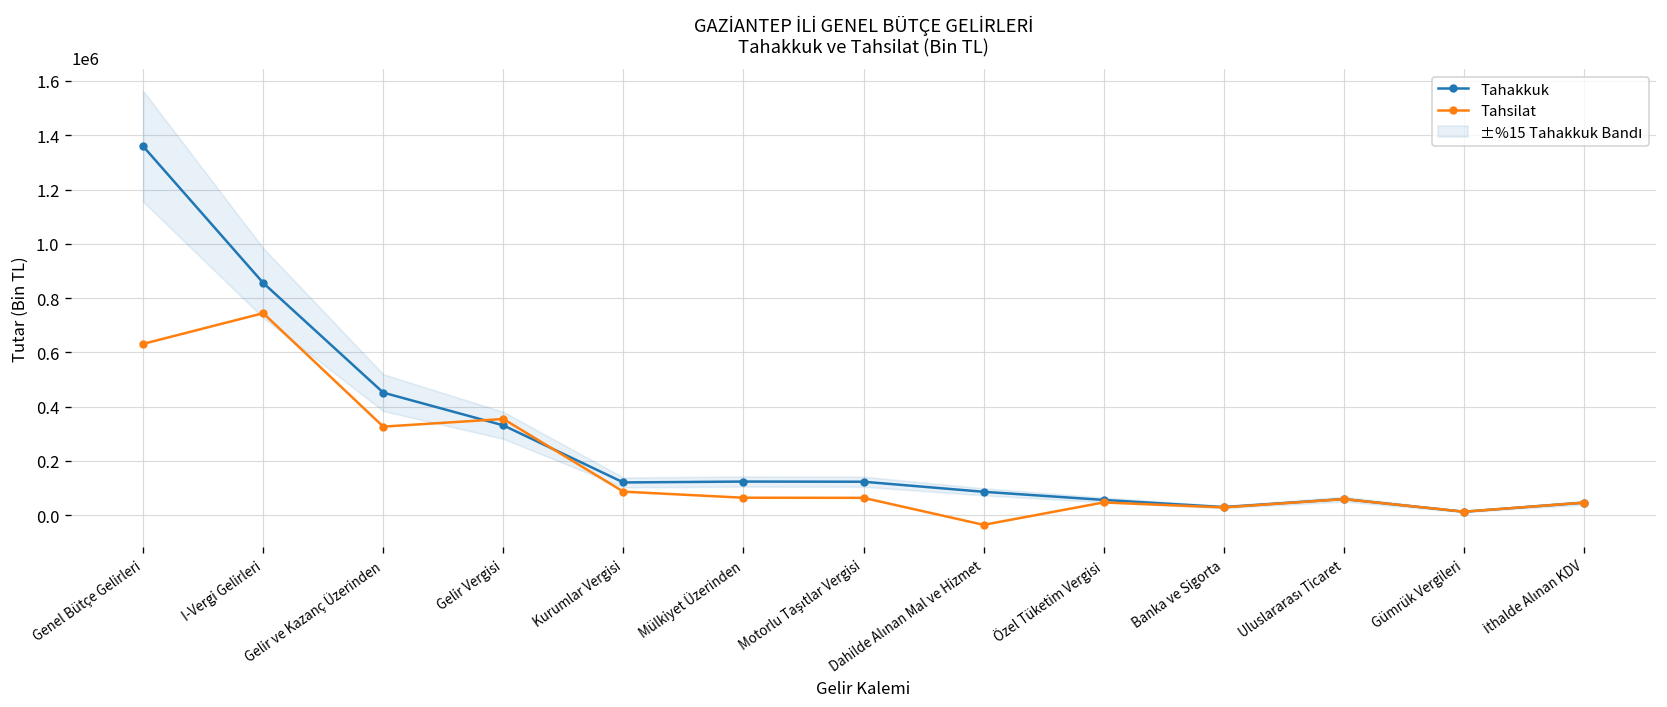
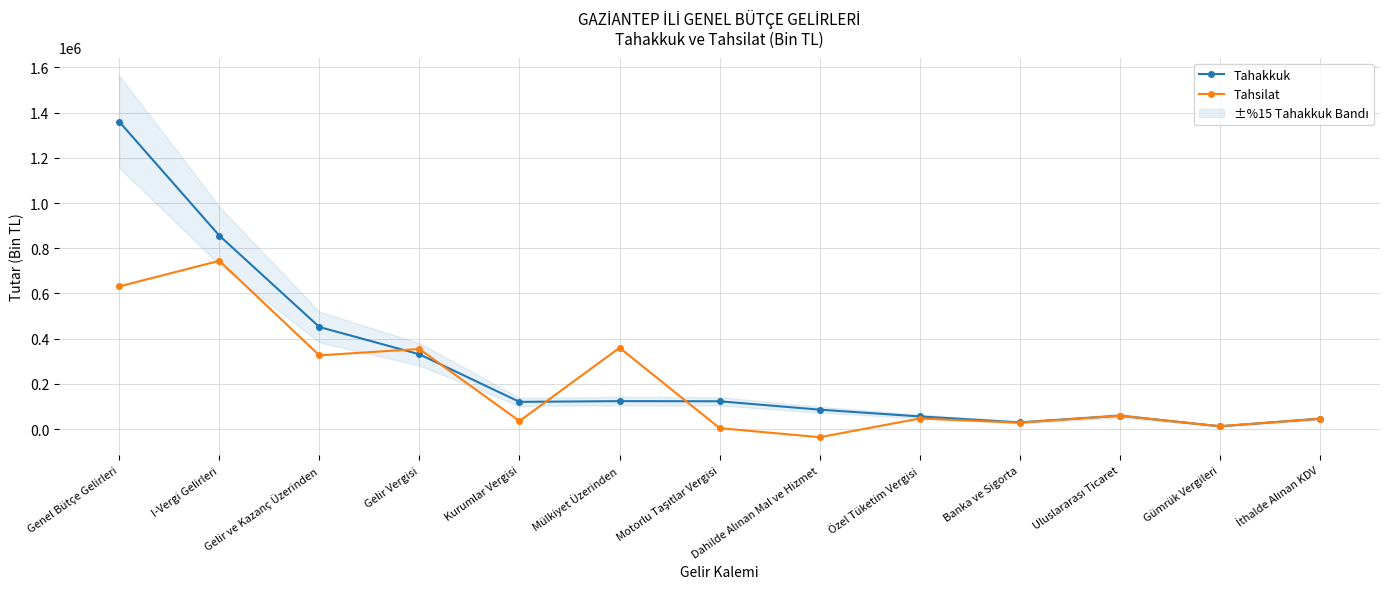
Tahsilat, Kurumlar Vergisi: 90000 -> 40000
Tahsilat, Mülkiyet Üzerinden: 60000 -> 360000
Tahsilat, Motorlu Taşıtlar Vergisi: 60000 -> 0
